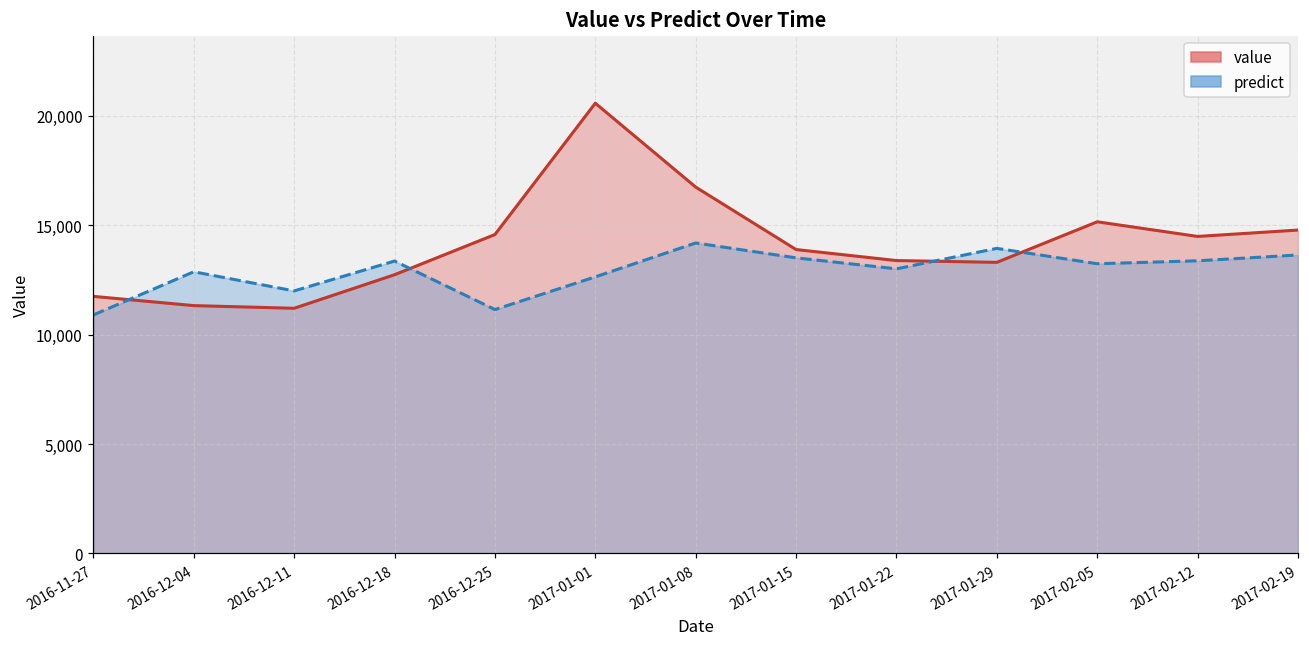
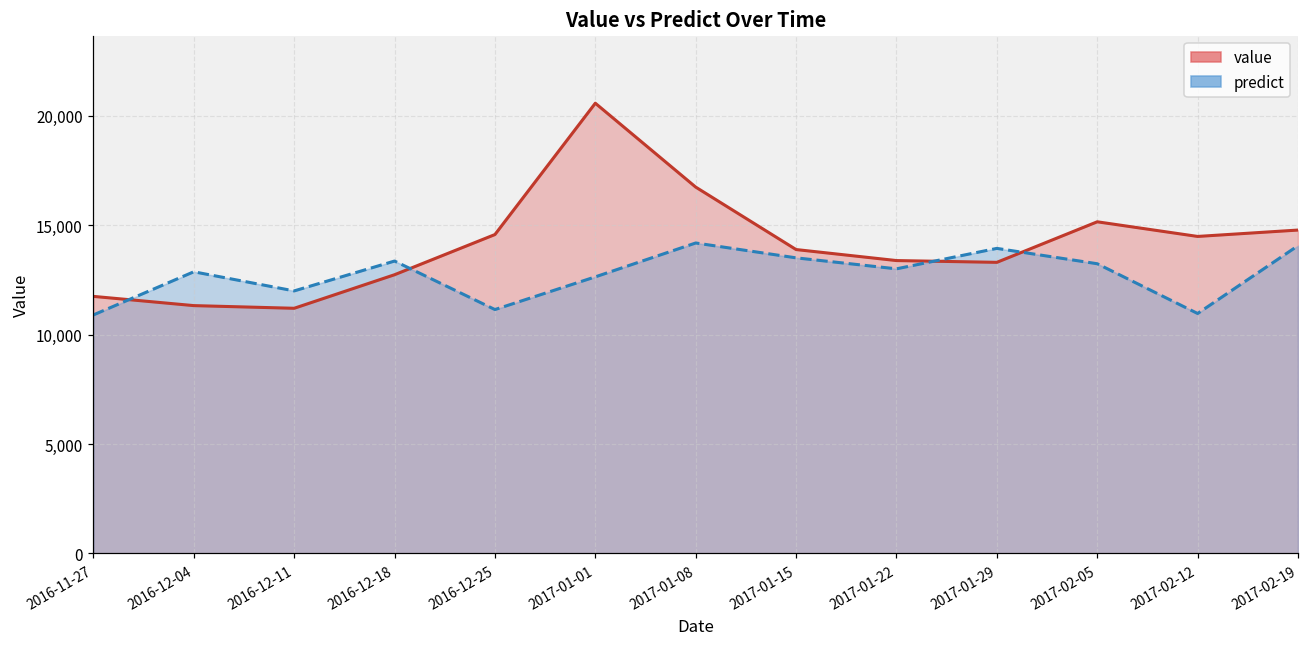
predict, 2017-02-12: 13,400 -> 11,000
predict, 2017-02-19: 13,600 -> 14,100
